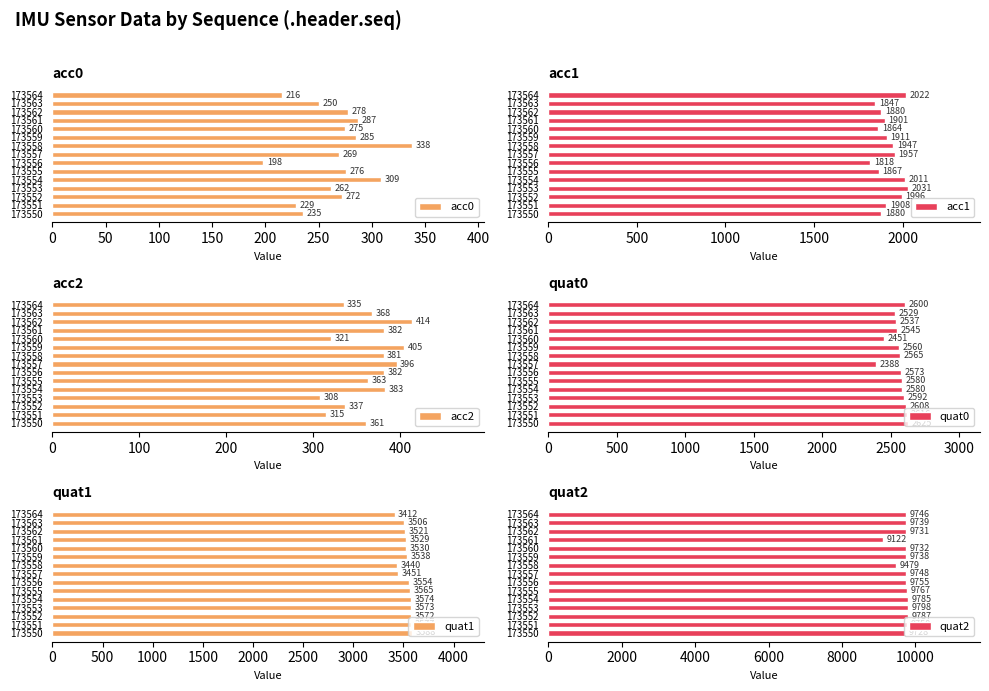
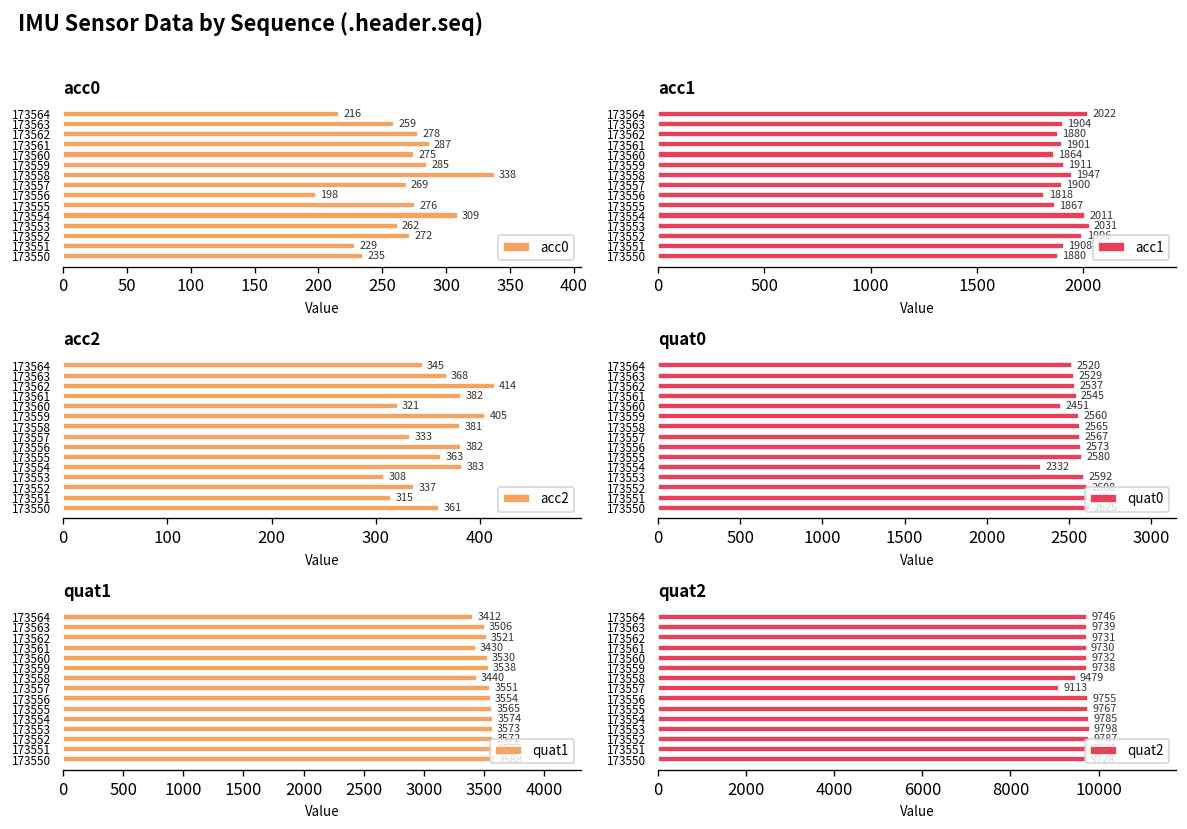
acc0, 173563: 250 -> 259
acc1, 173563: 1847 -> 1904
acc1, 173557: 1957 -> 1900
acc2, 173564: 335 -> 345
acc2, 173557: 396 -> 333
quat0, 173564: 2600 -> 2520
quat0, 173557: 2388 -> 2567
quat0, 173554: 2580 -> 2332
quat1, 173561: 3529 -> 3430
quat1, 173557: 3451 -> 3551
quat2, 173561: 9122 -> 9730
quat2, 173557: 9748 -> 9113
